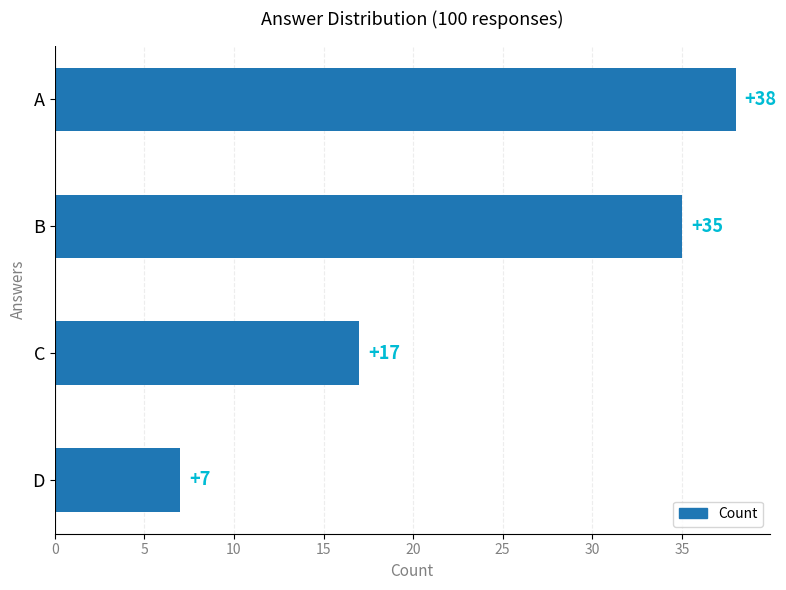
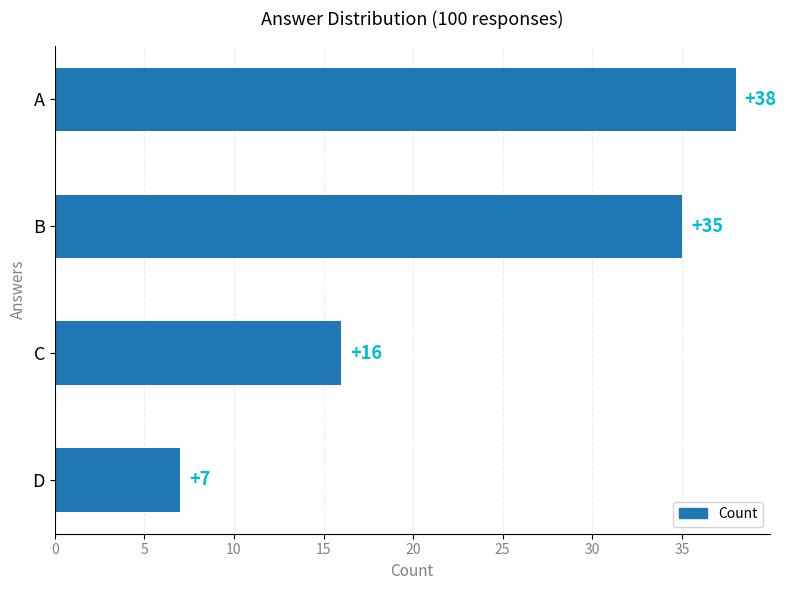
C: +17 -> +16
